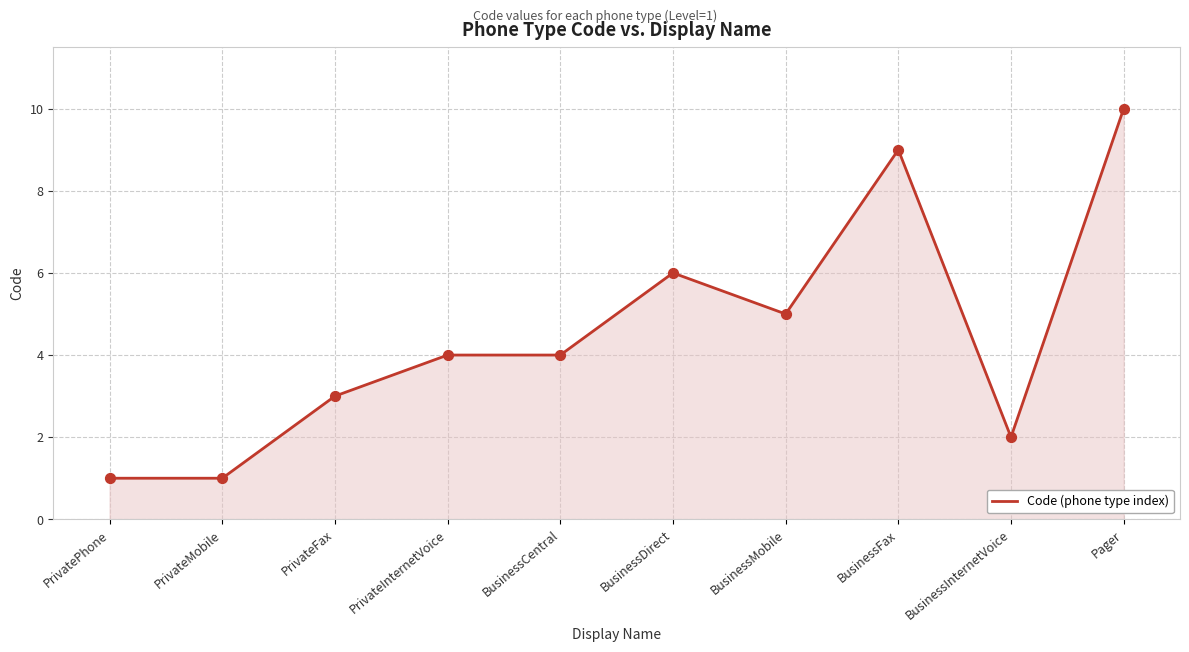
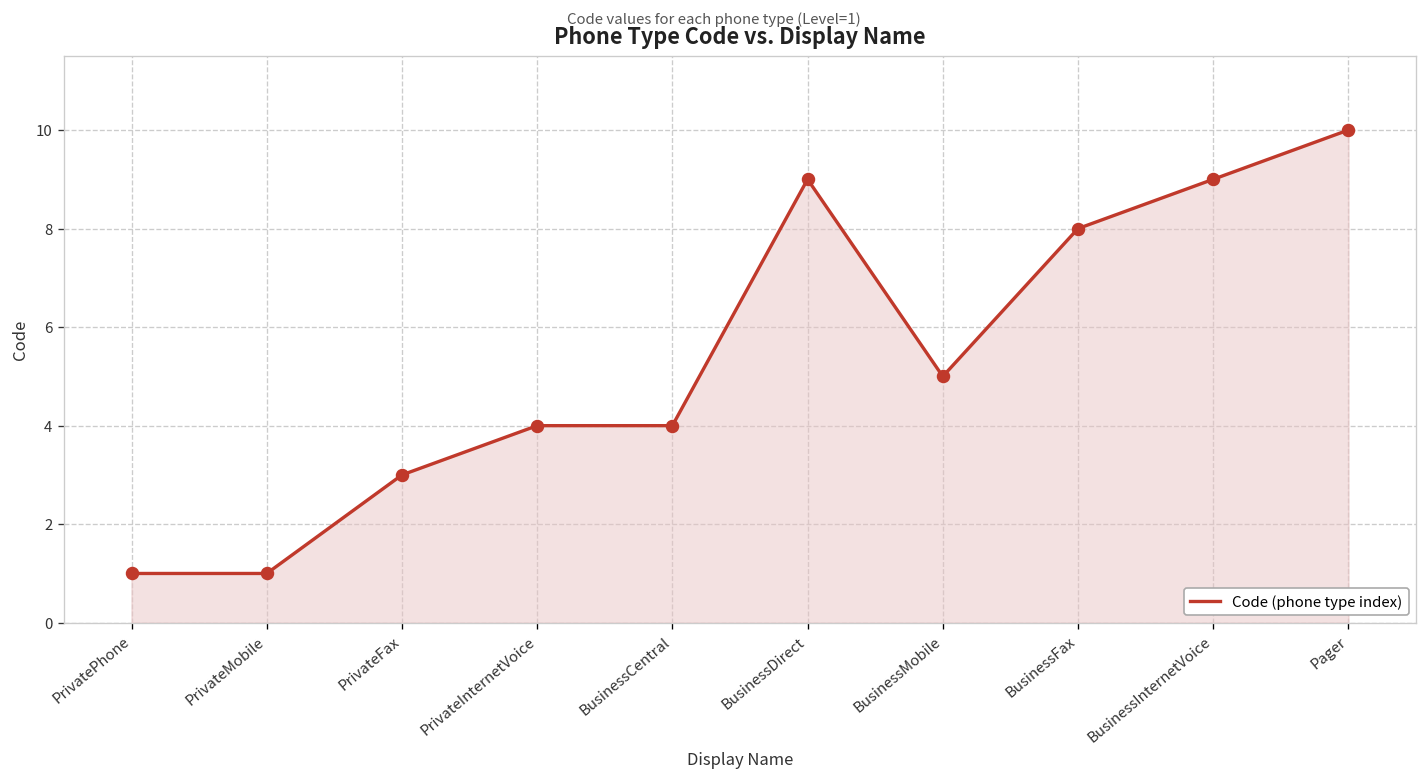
BusinessDirect: 6 -> 9
BusinessFax: 9 -> 8
BusinessInternetVoice: 2 -> 9
